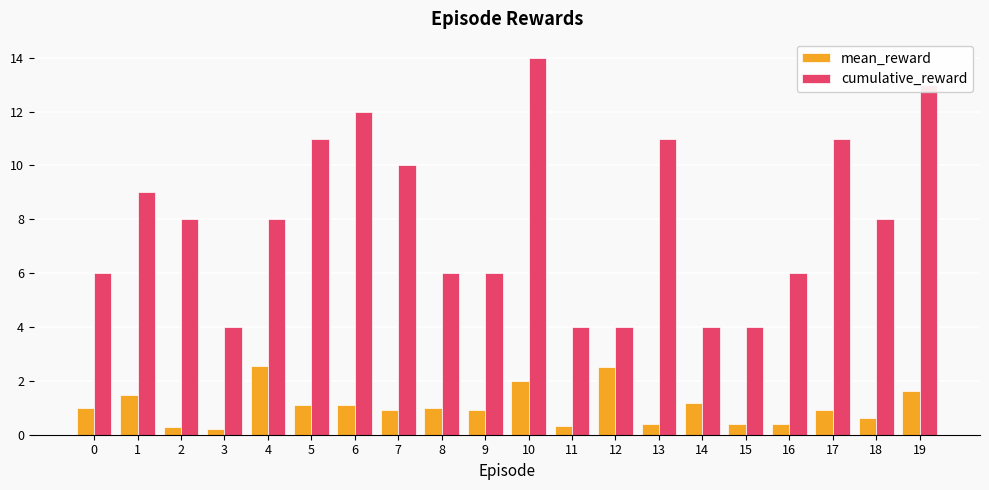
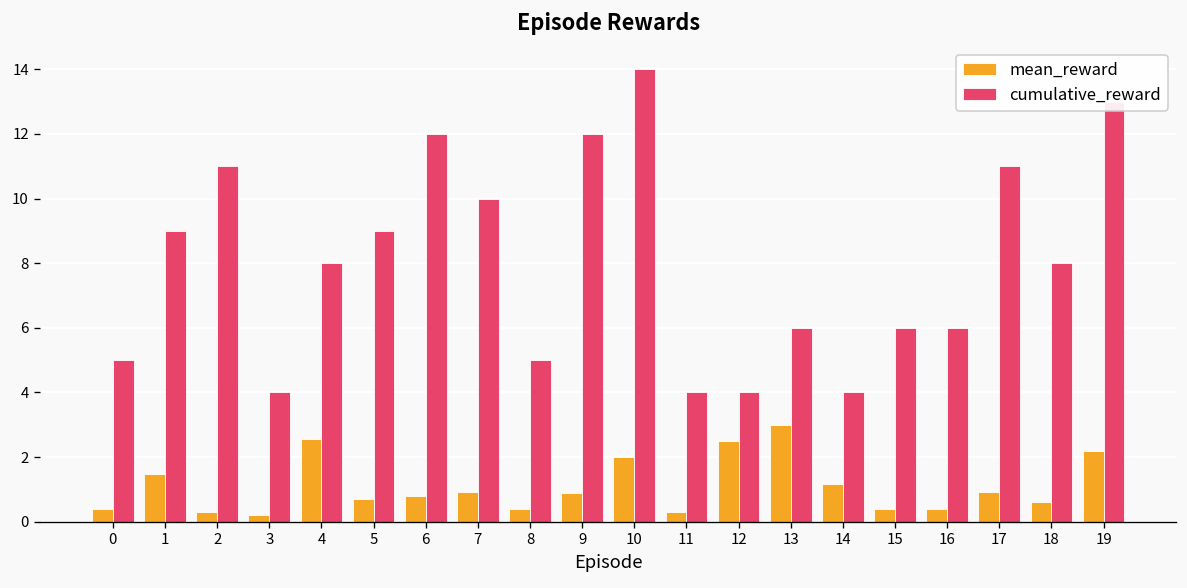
mean_reward, 0: 1.0 -> 0.4
cumulative_reward, 0: 6 -> 5
cumulative_reward, 2: 8 -> 11
mean_reward, 5: 1.1 -> 0.7
cumulative_reward, 5: 11 -> 9
mean_reward, 6: 1.1 -> 0.8
mean_reward, 8: 1.0 -> 0.4
cumulative_reward, 8: 6 -> 5
cumulative_reward, 9: 6 -> 12
mean_reward, 13: 0.4 -> 3.0
cumulative_reward, 13: 11 -> 6
cumulative_reward, 15: 4 -> 6
mean_reward, 19: 1.6 -> 2.2
